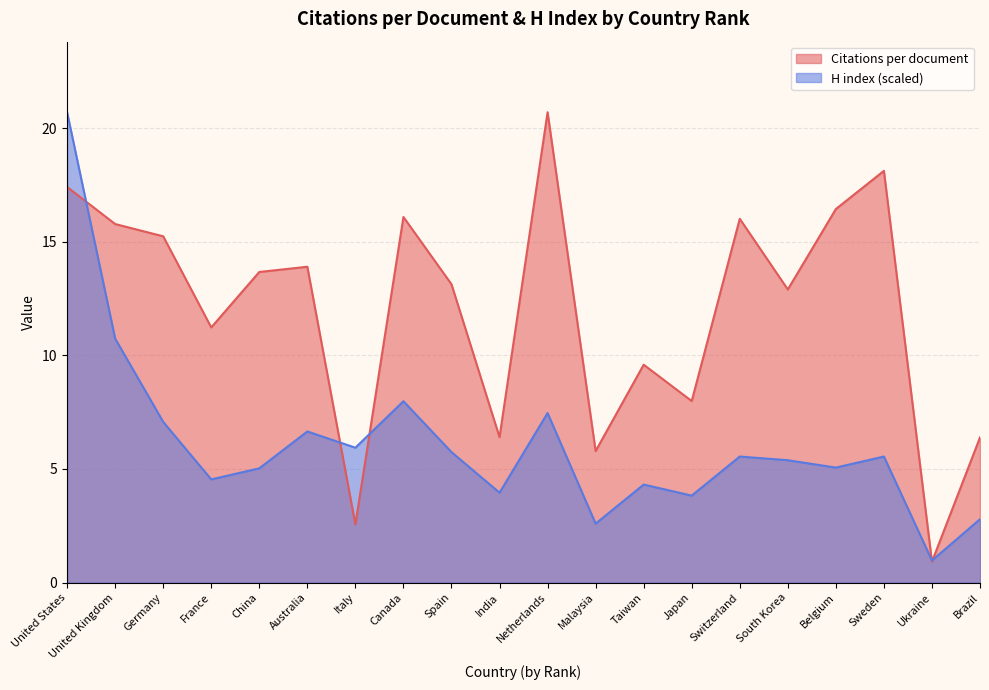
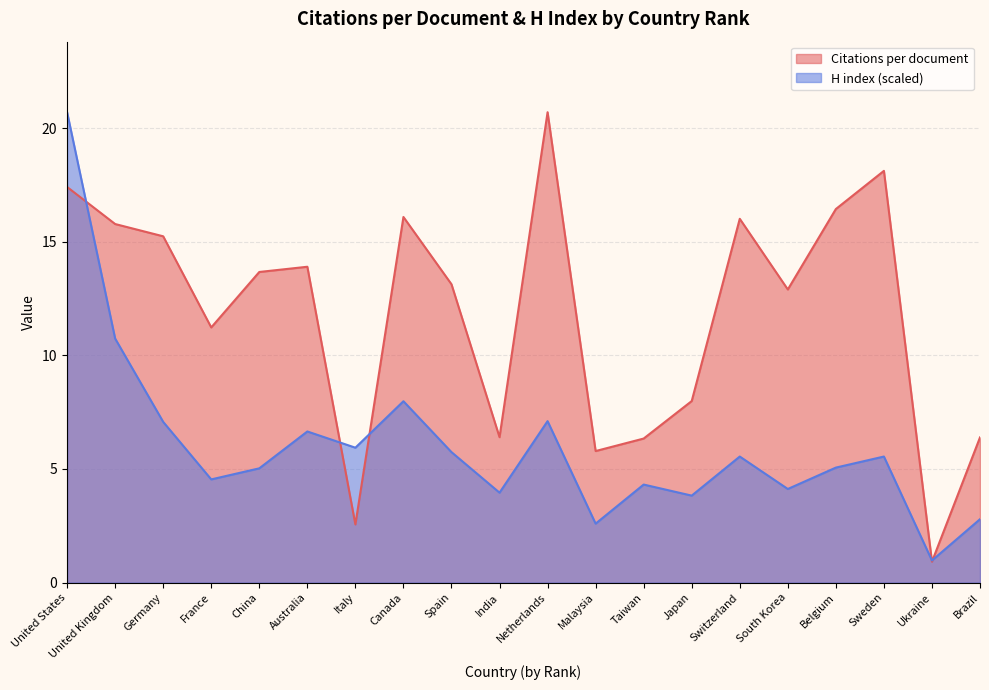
H index (scaled), Netherlands: 7.5 -> 7.1
Citations per document, Taiwan: 9.6 -> 6.3
H index (scaled), South Korea: 5.4 -> 4.1
